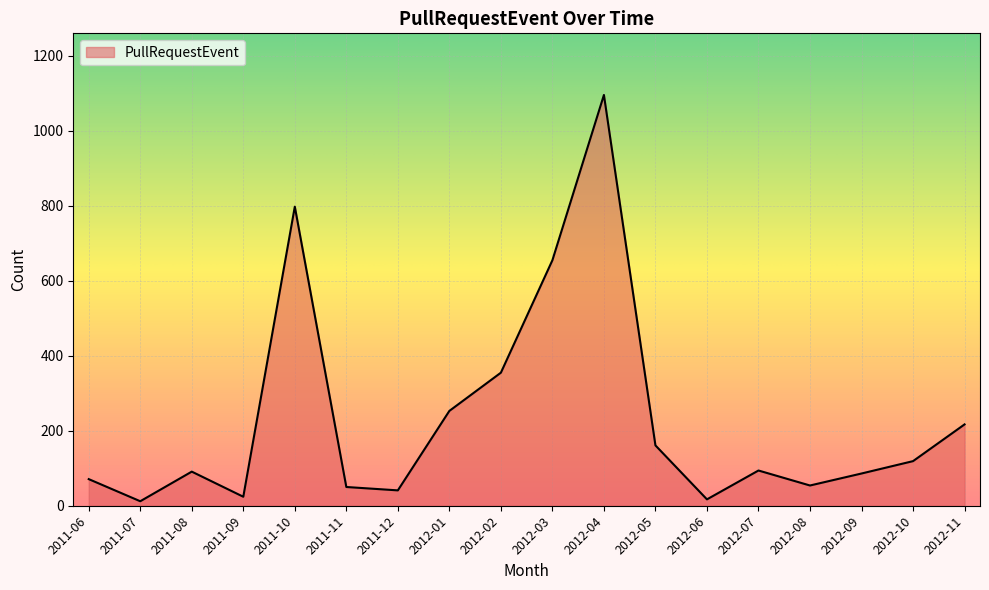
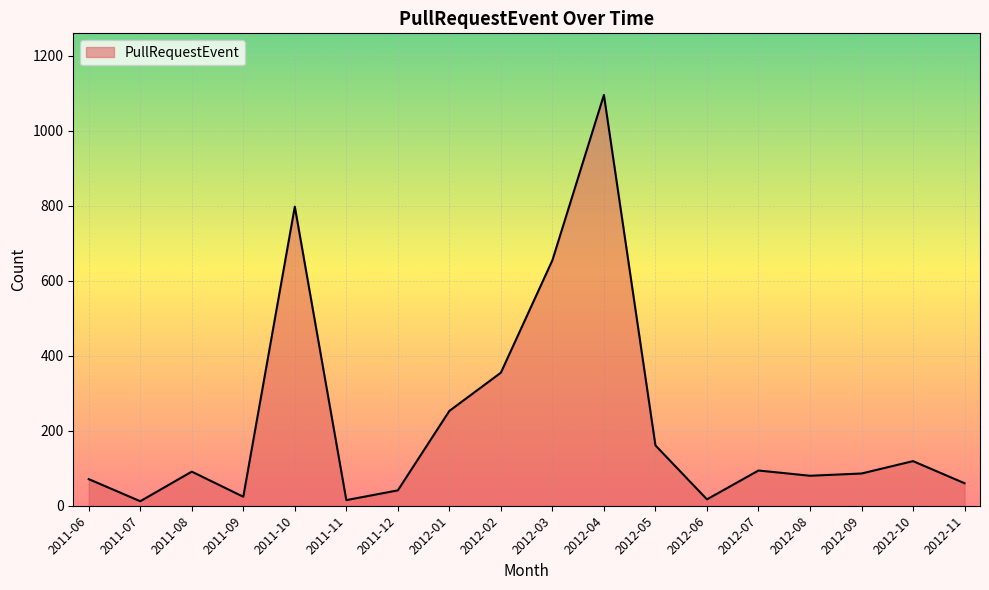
2011-11: 50 -> 20
2012-08: 50 -> 80
2012-11: 220 -> 60
